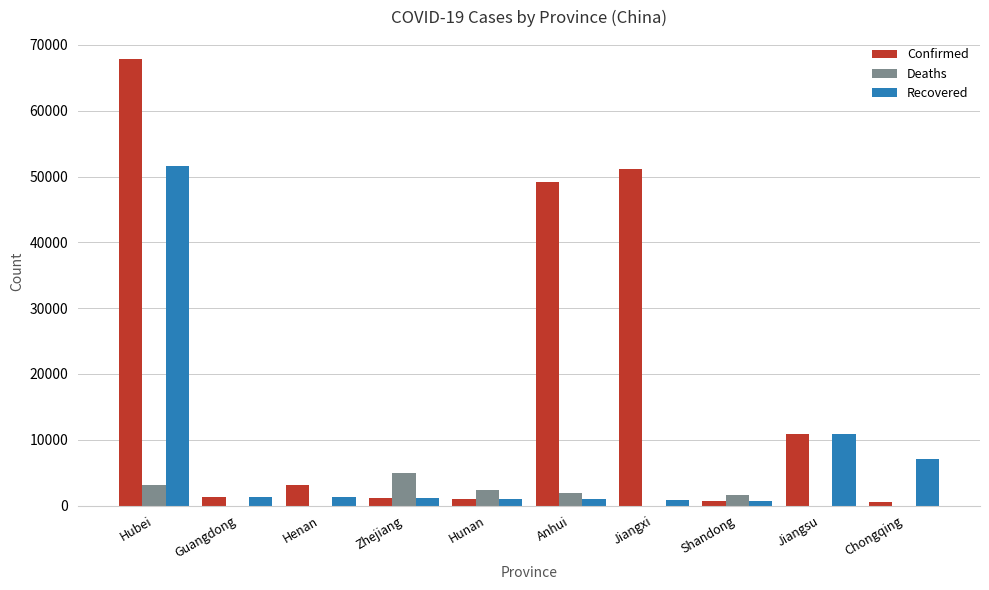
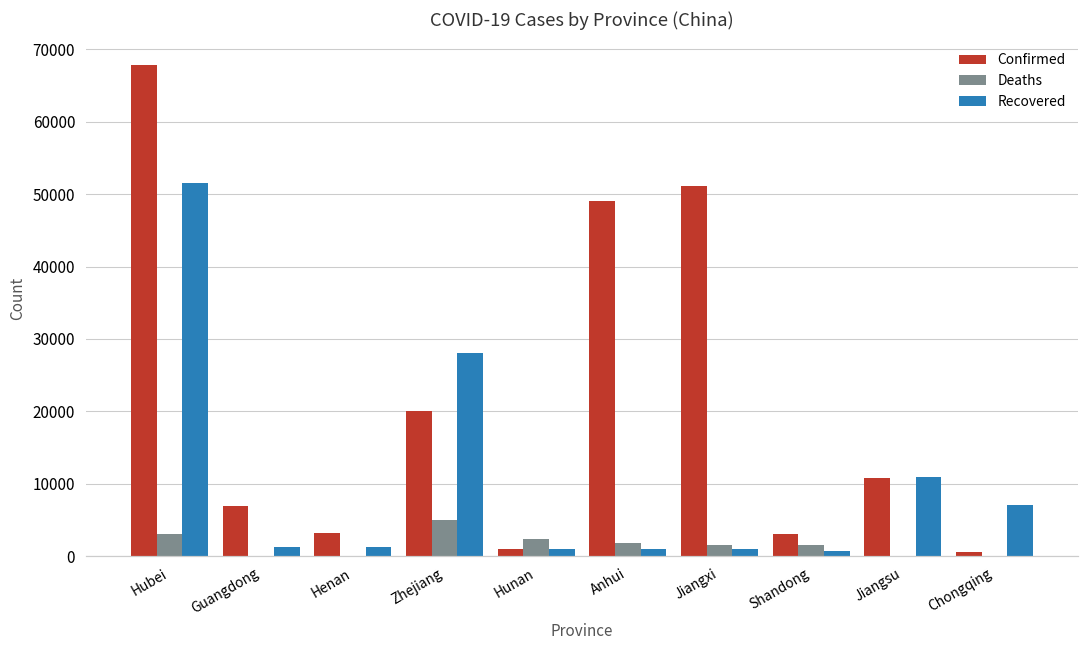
Confirmed, Guangdong: 1000 -> 7000
Confirmed, Zhejiang: 1000 -> 20000
Recovered, Zhejiang: 1000 -> 28000
Deaths, Jiangxi: 0 -> 1000
Confirmed, Shandong: 1000 -> 3000
